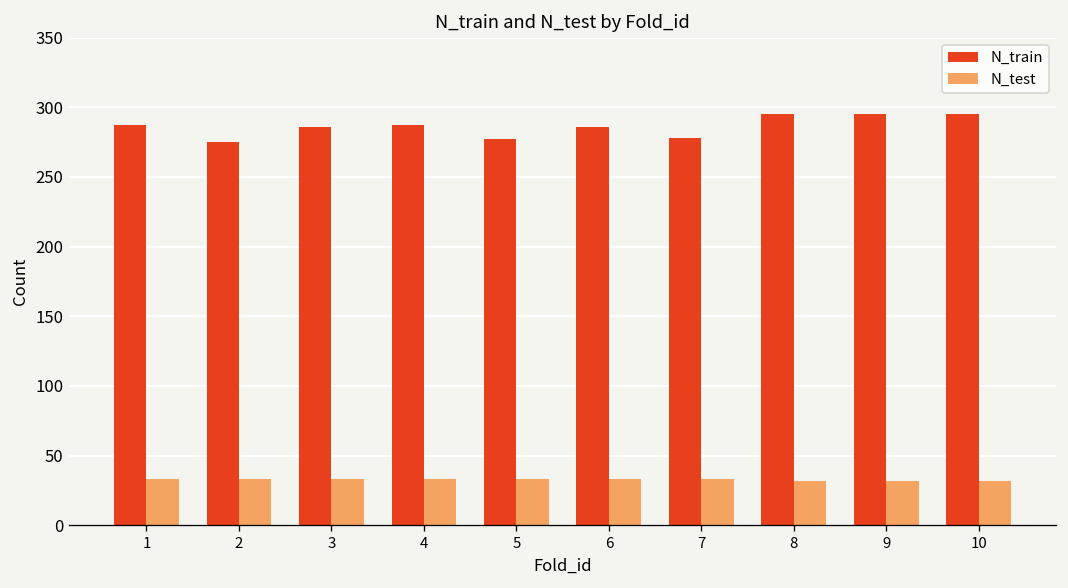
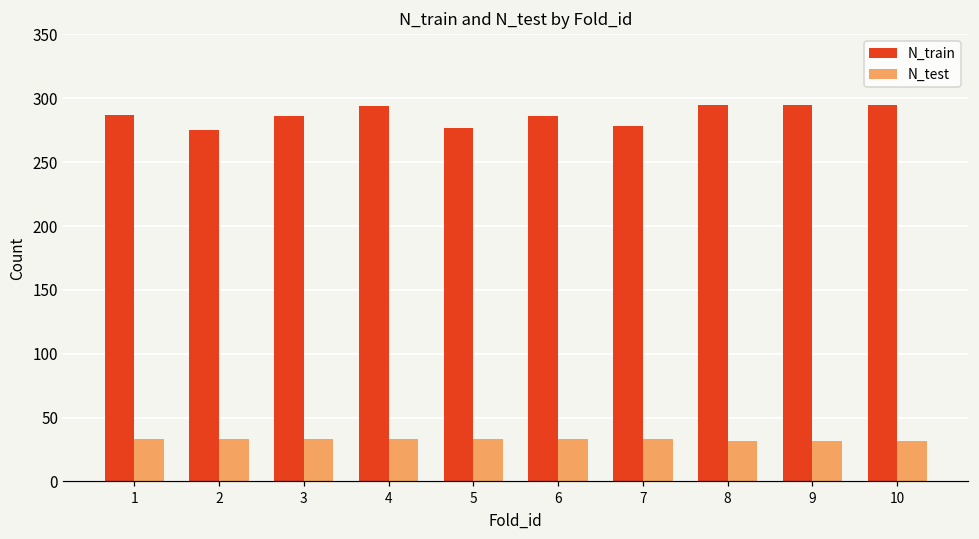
N_train, 4: 287 -> 294
